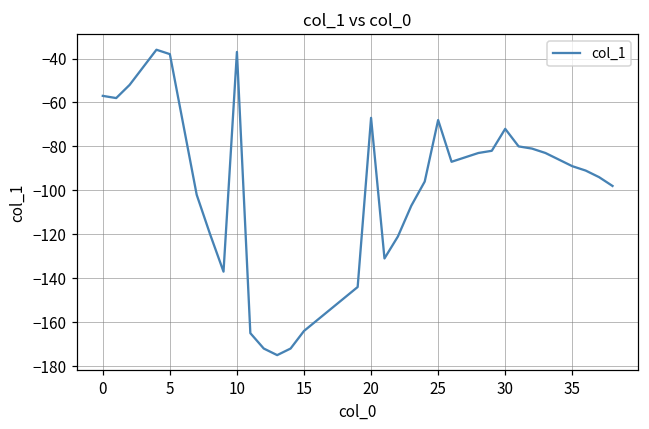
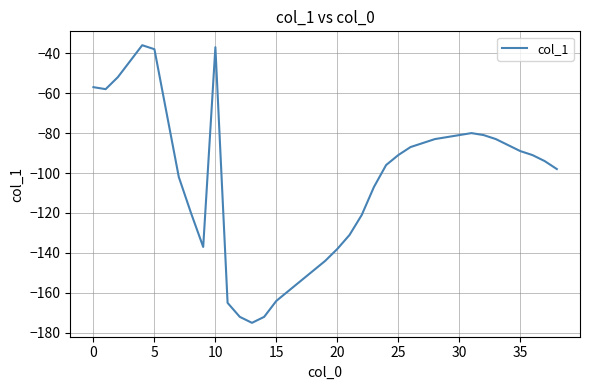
20: -67 -> -138
25: -68 -> -91
30: -72 -> -81
